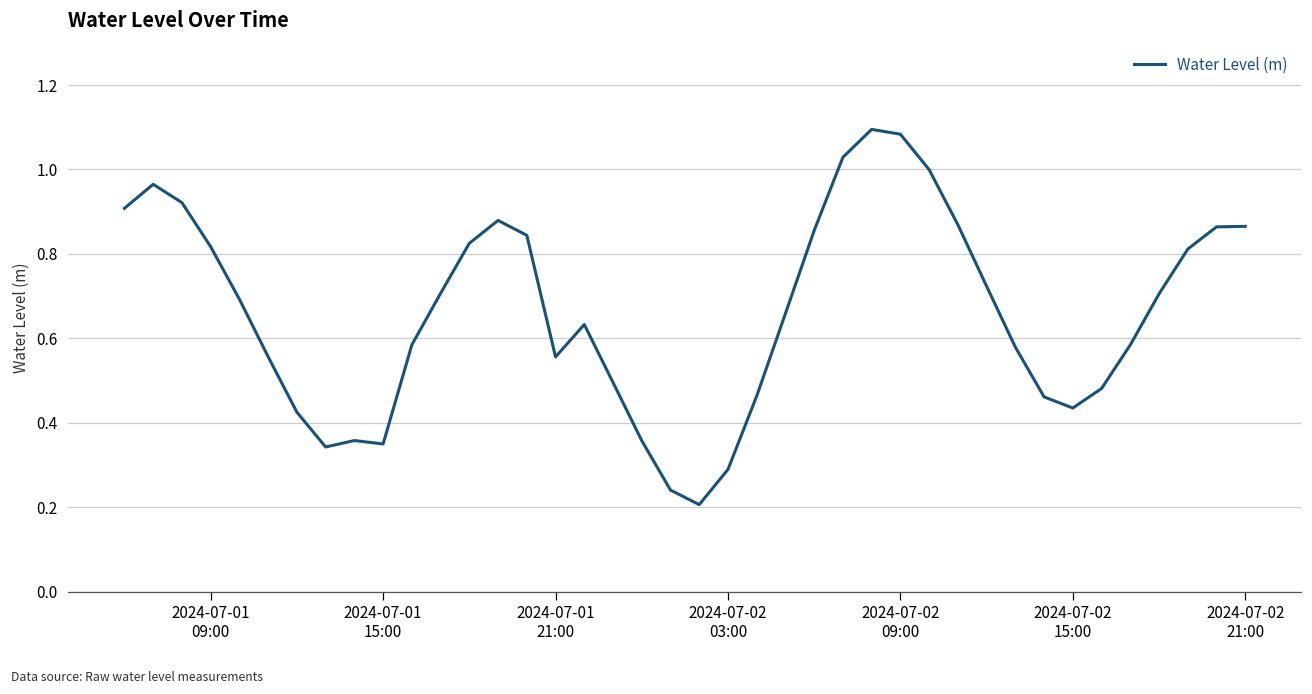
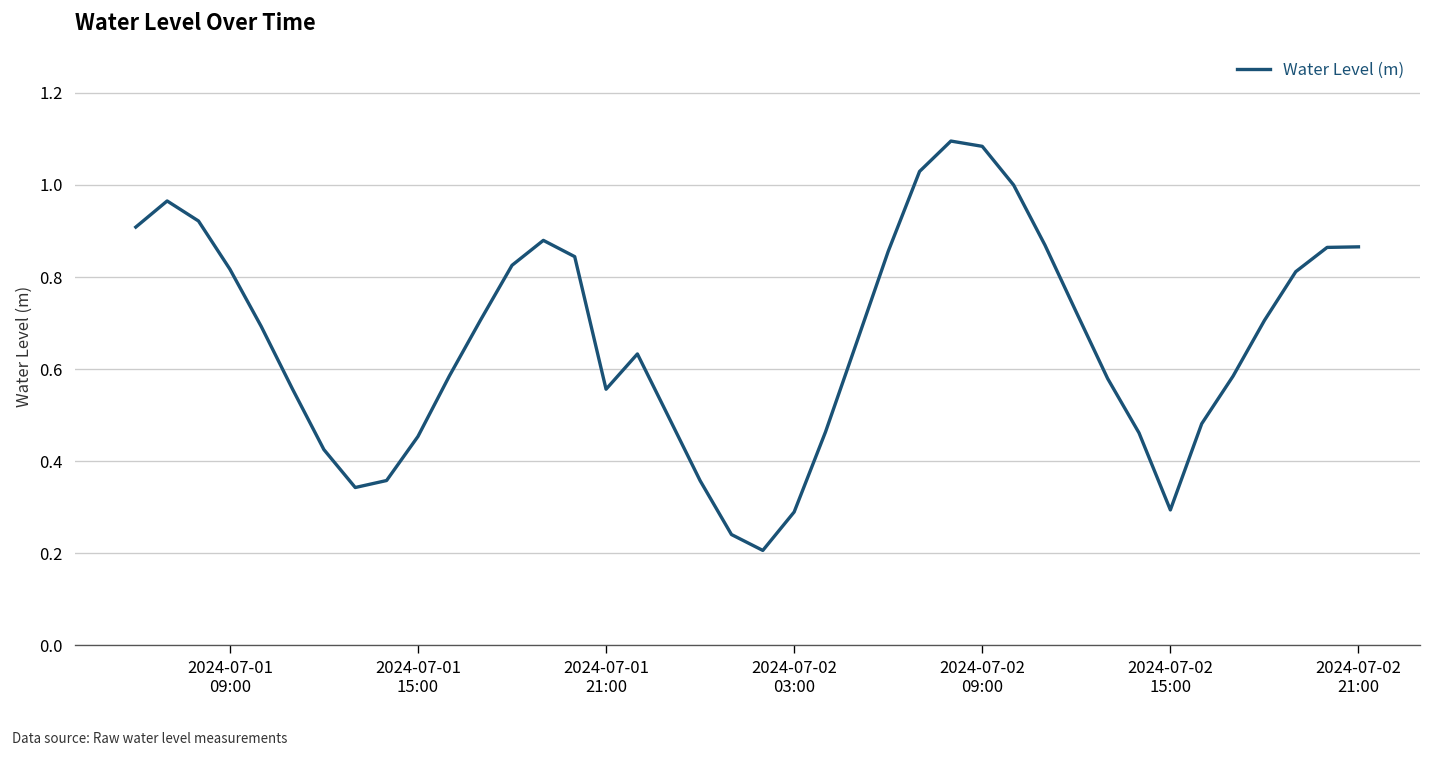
2024-07-01 15:00: 0.35 -> 0.45
2024-07-02 15:00: 0.43 -> 0.29
